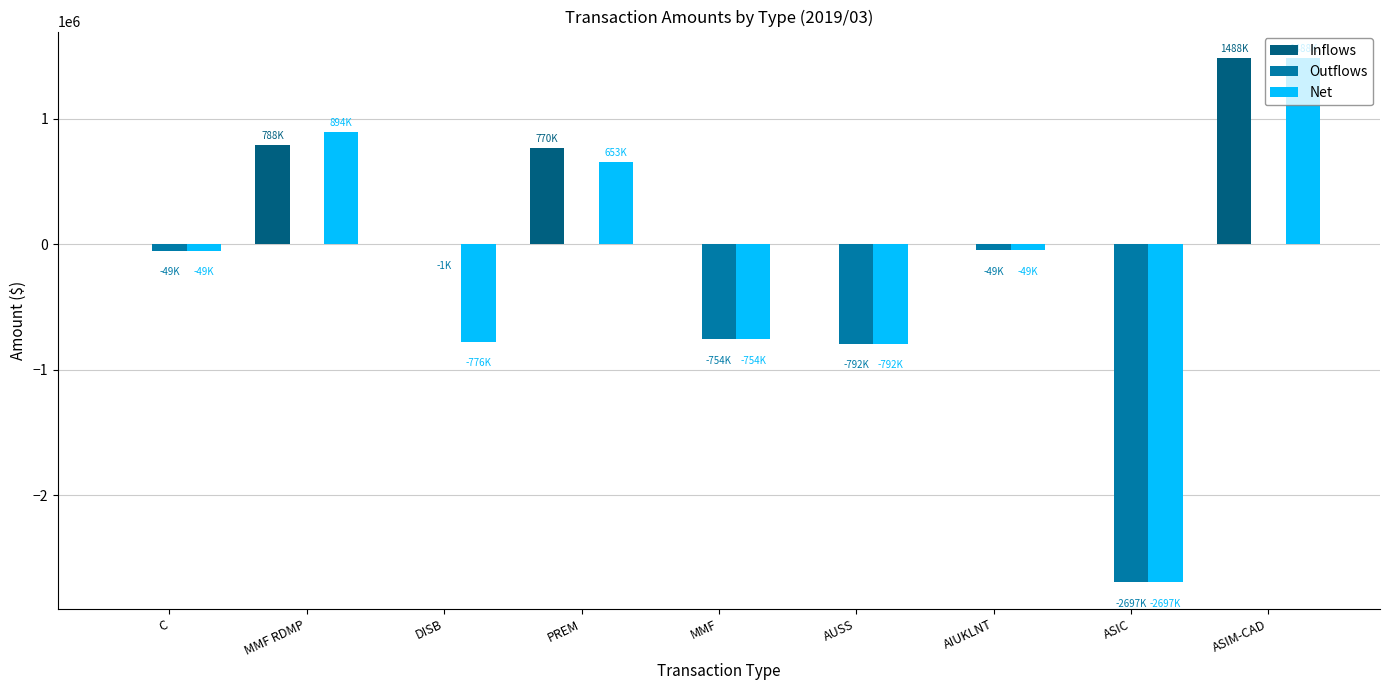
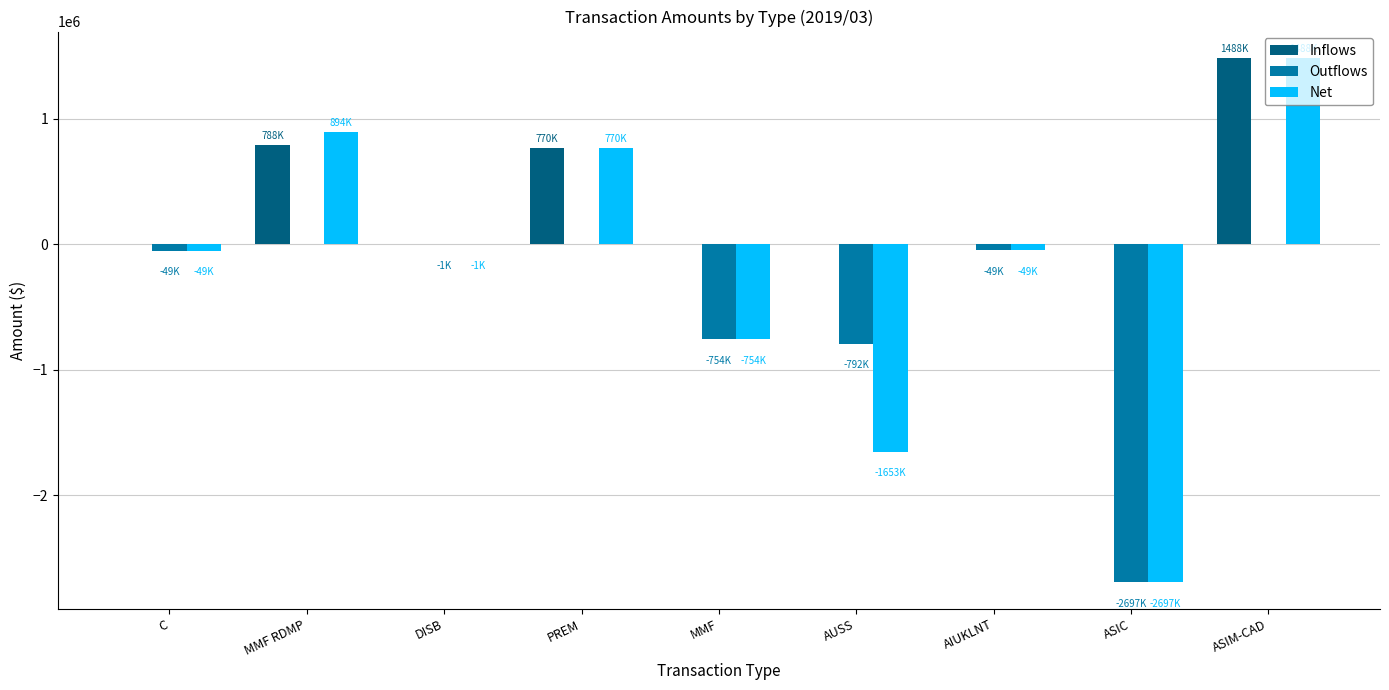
Net, DISB: -776K -> -1K
Net, PREM: 653K -> 770K
Net, AUSS: -792K -> -1653K
